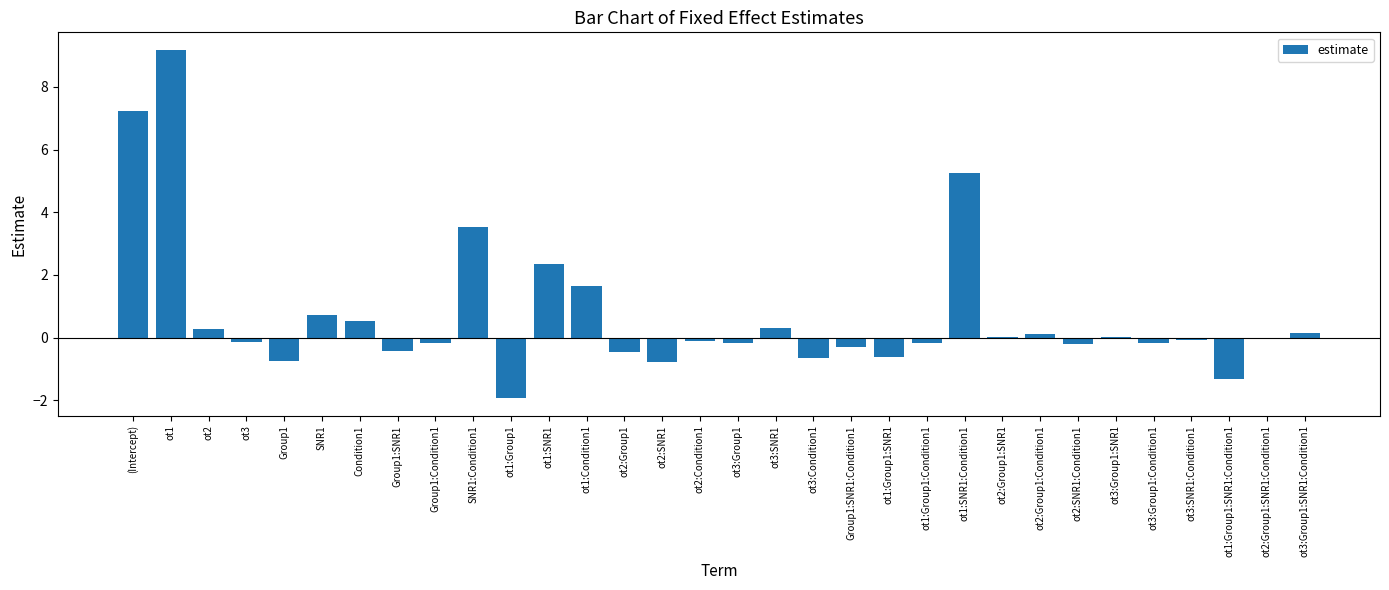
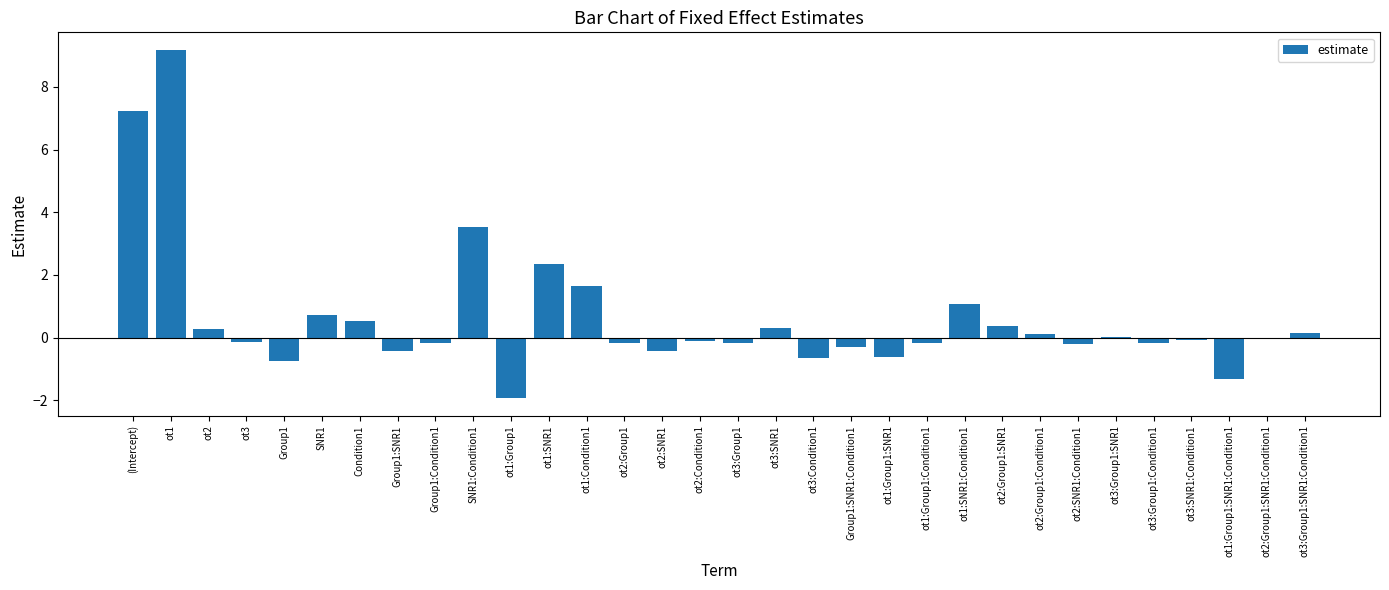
ot2:Group1: -0.5 -> -0.2
ot2:SNR1: -0.8 -> -0.4
ot1:SNR1:Condition1: 5.3 -> 1.1
ot2:Group1:SNR1: 0.0 -> 0.4
